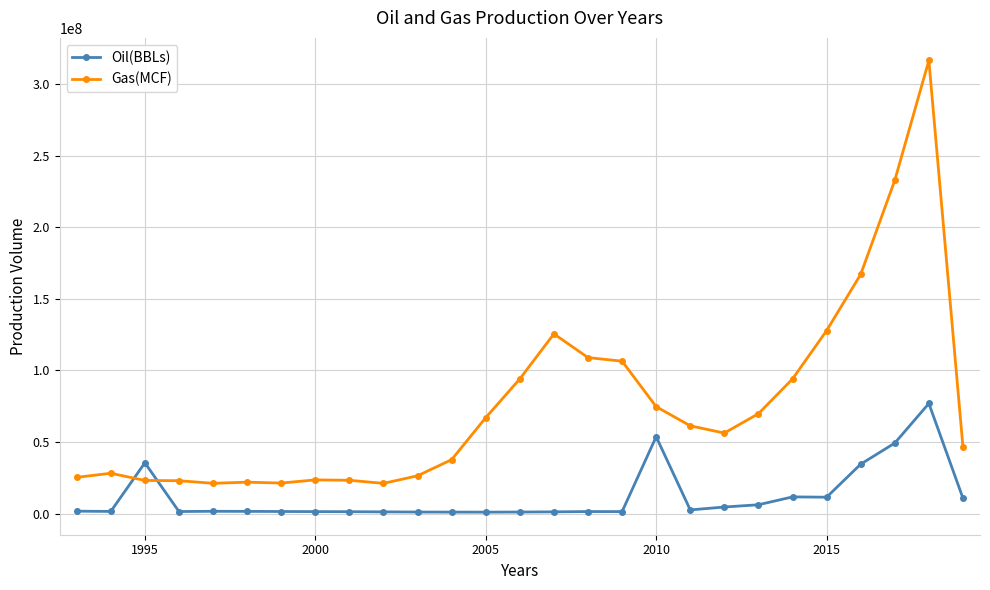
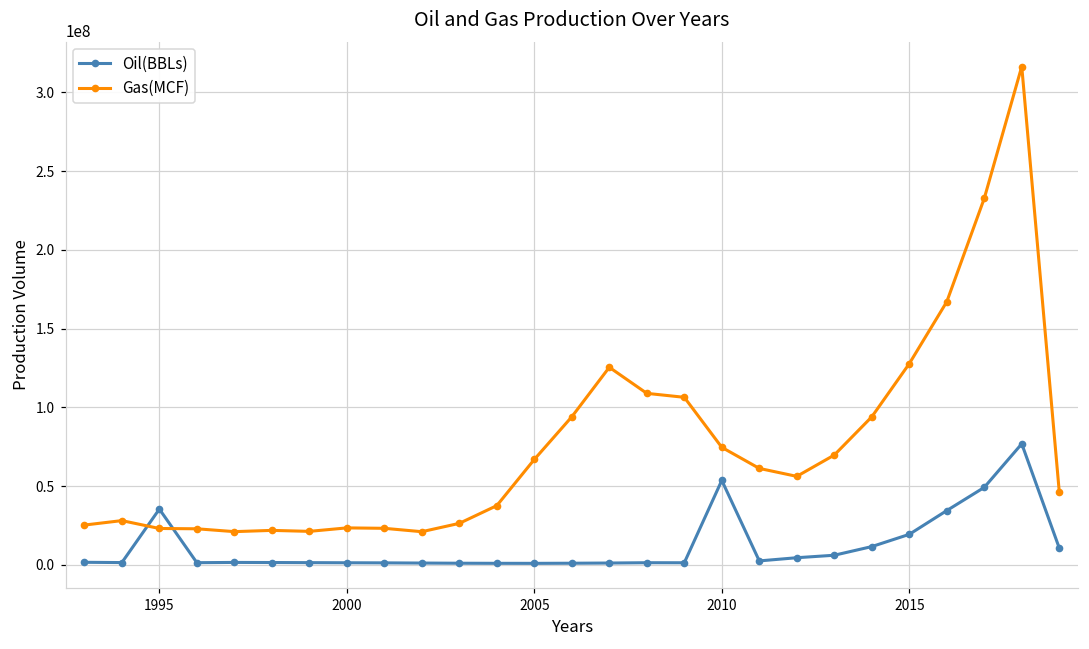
Oil(BBLs), 2015: 11000000 -> 19000000
